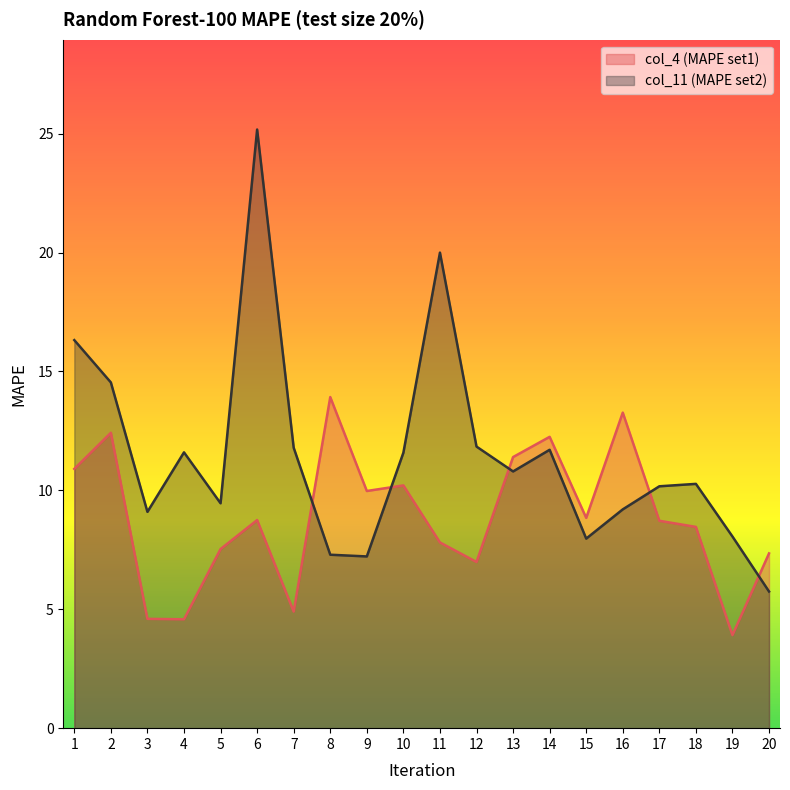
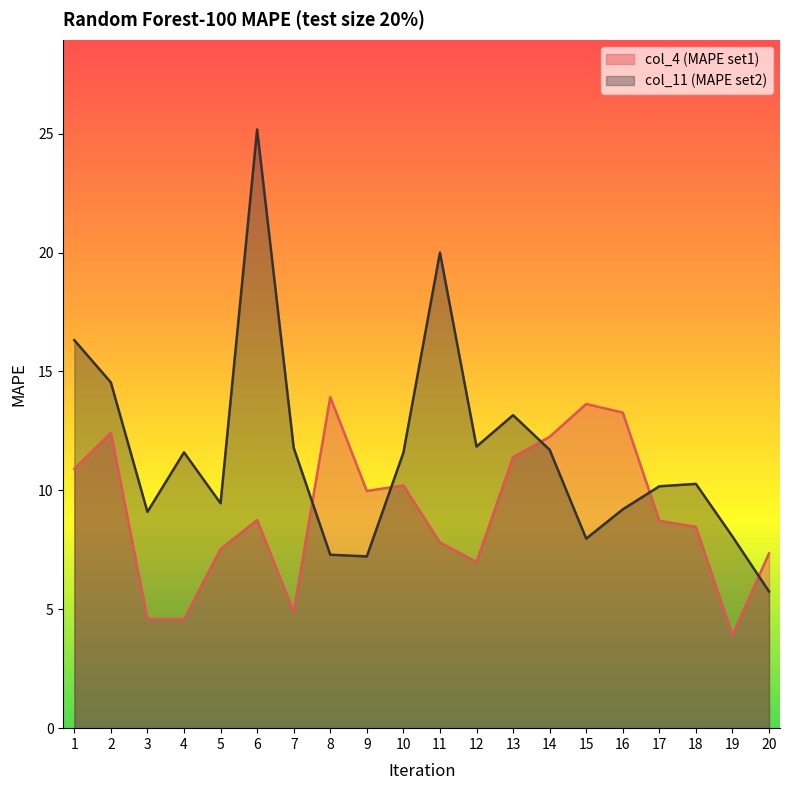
col_11 (MAPE set2), 13: 10.8 -> 13.2
col_4 (MAPE set1), 15: 8.8 -> 13.6
